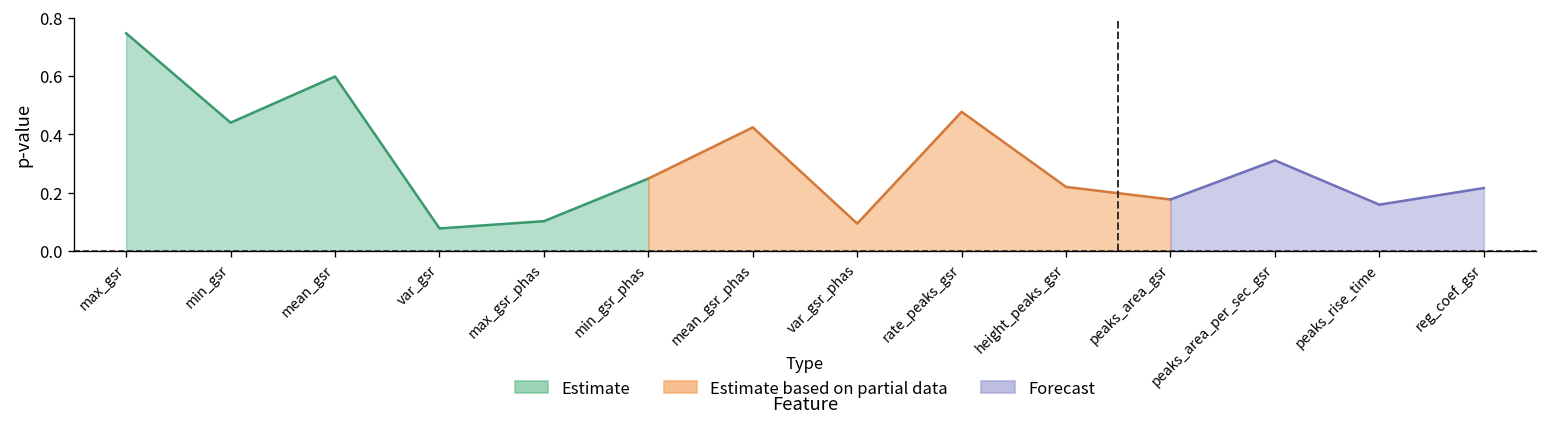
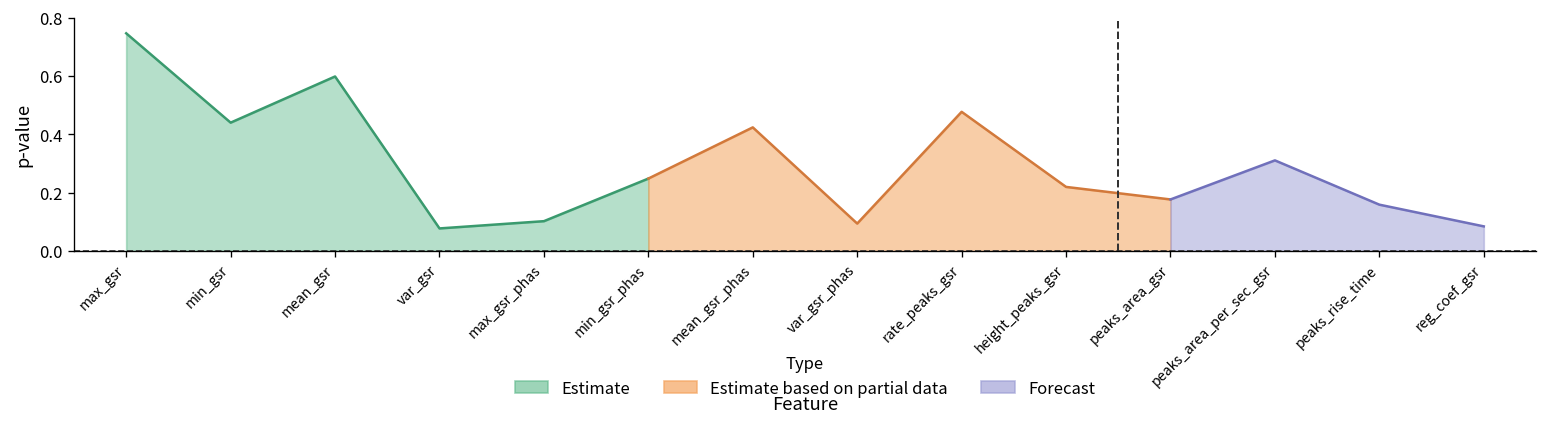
Forecast, reg_coef_gsr: 0.22 -> 0.08
